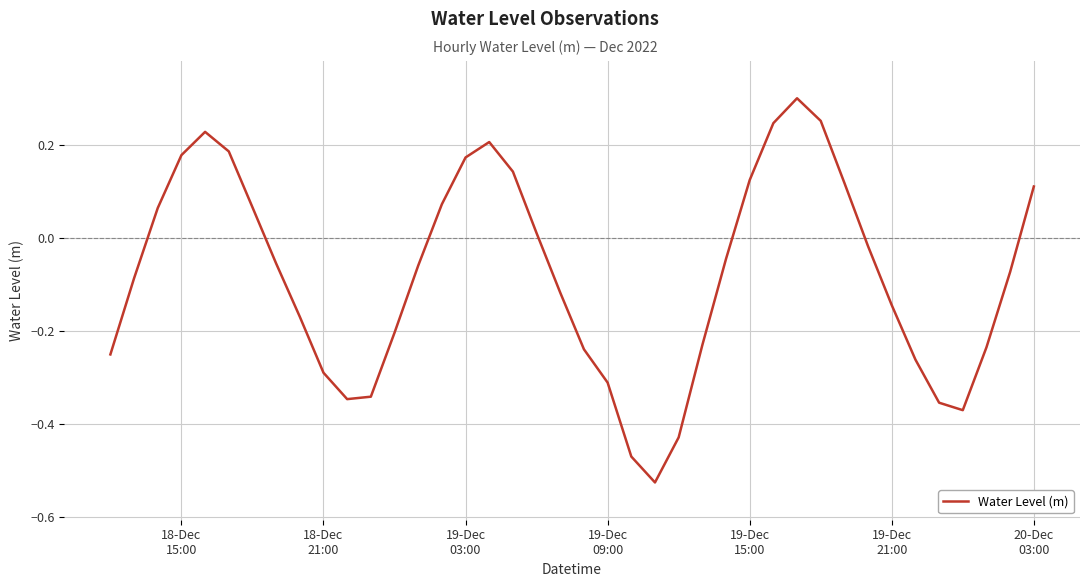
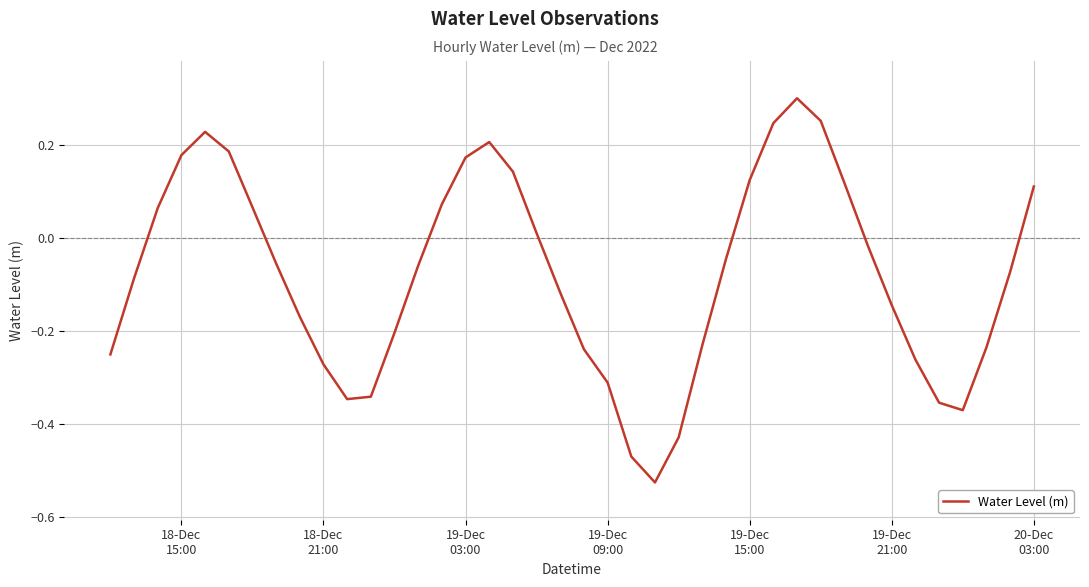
18-Dec 21:00: -0.29 -> -0.27
